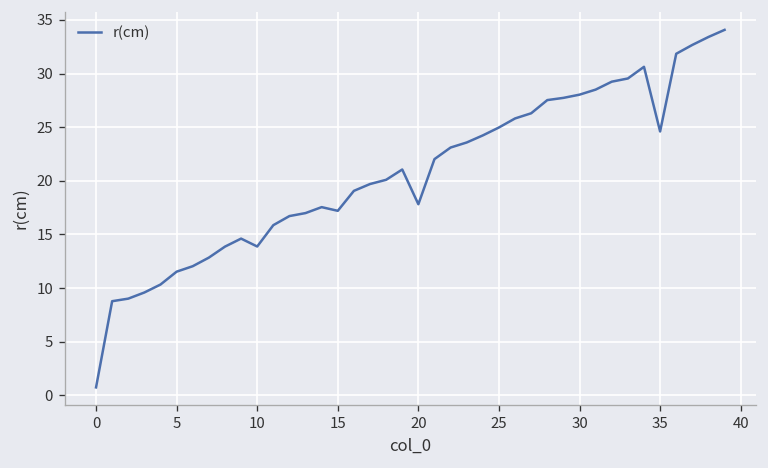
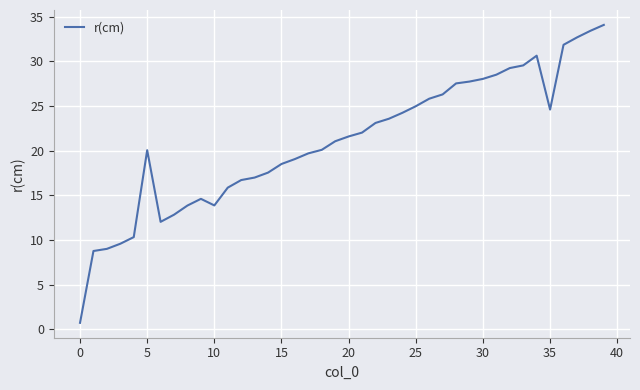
5: 12 -> 20
15: 17 -> 19
20: 18 -> 22
